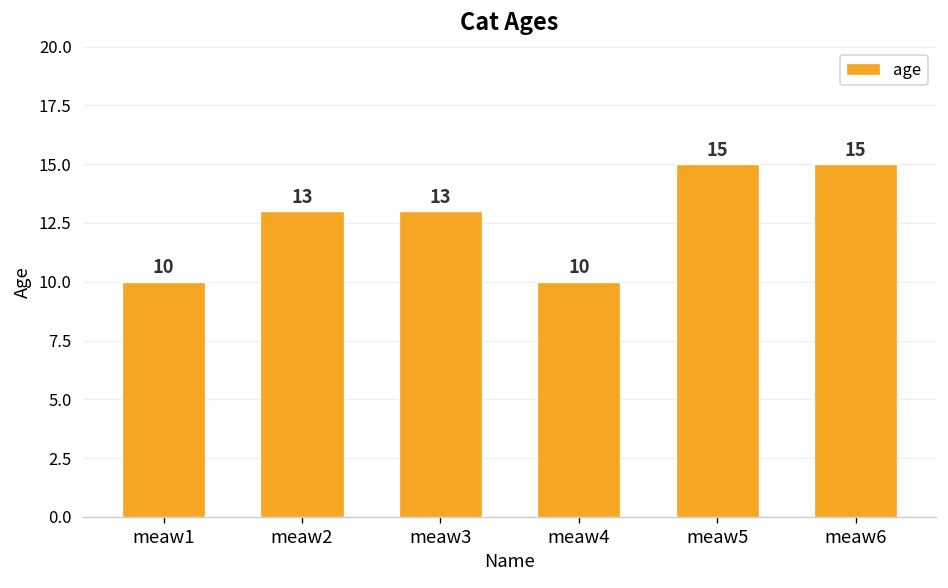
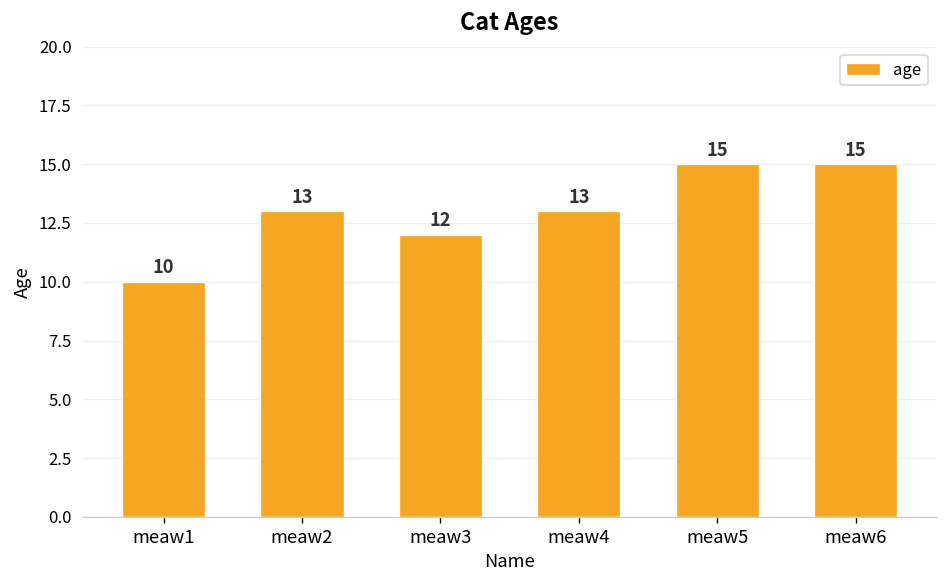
meaw3: 13 -> 12
meaw4: 10 -> 13
